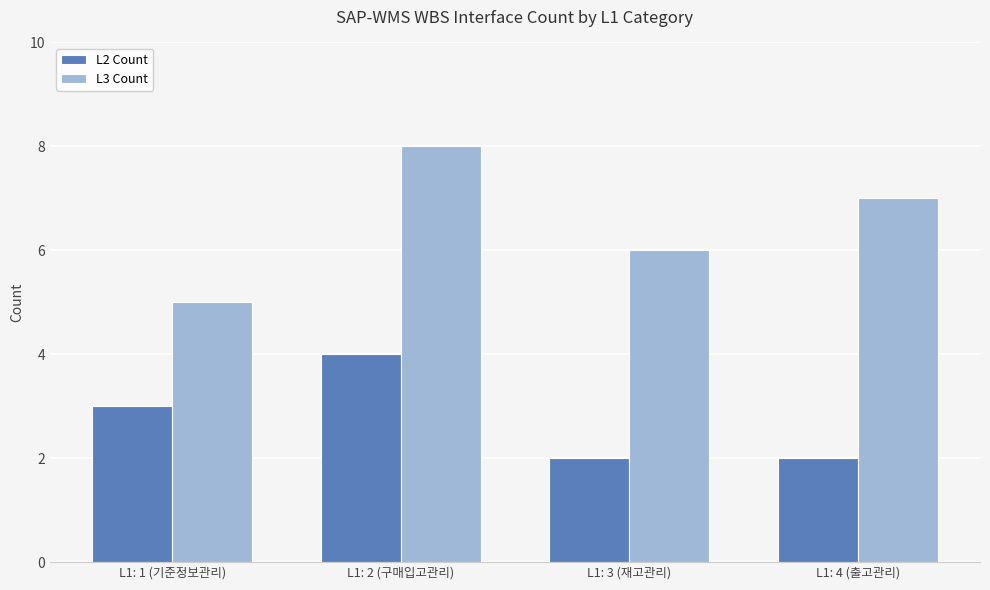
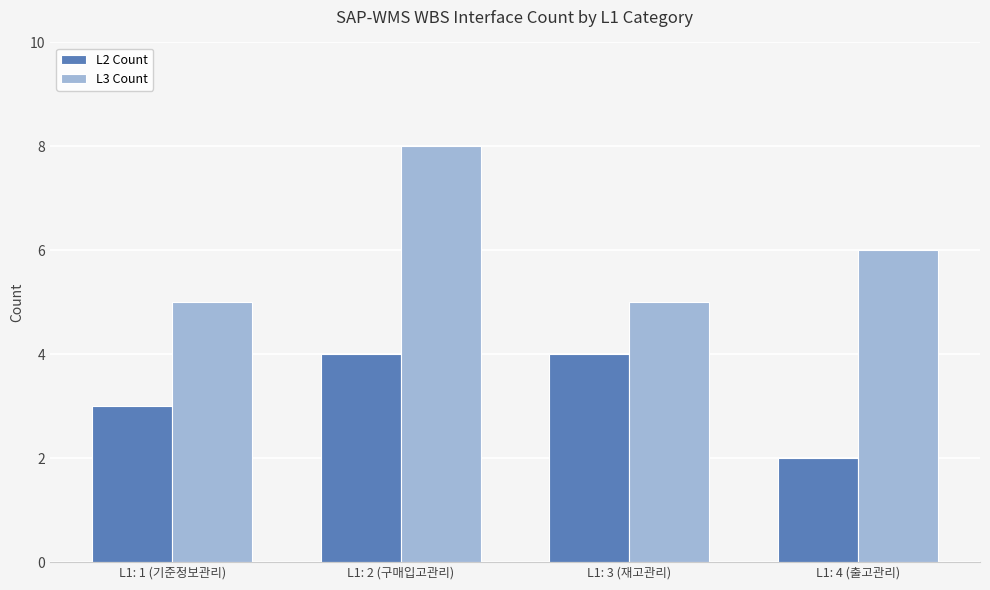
L2 Count, L1: 3 (재고관리): 2 -> 4
L3 Count, L1: 3 (재고관리): 6 -> 5
L3 Count, L1: 4 (출고관리): 7 -> 6
